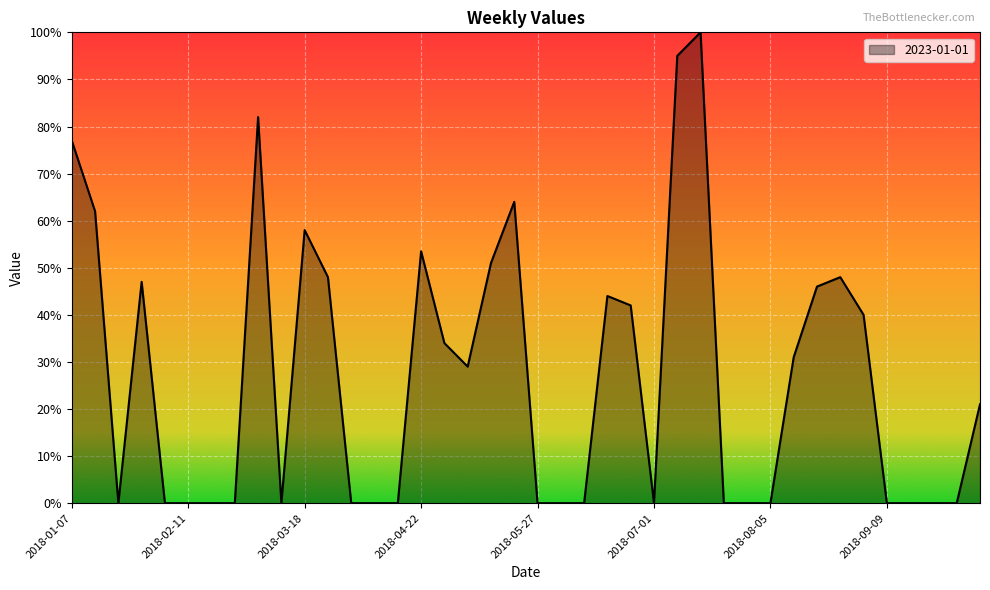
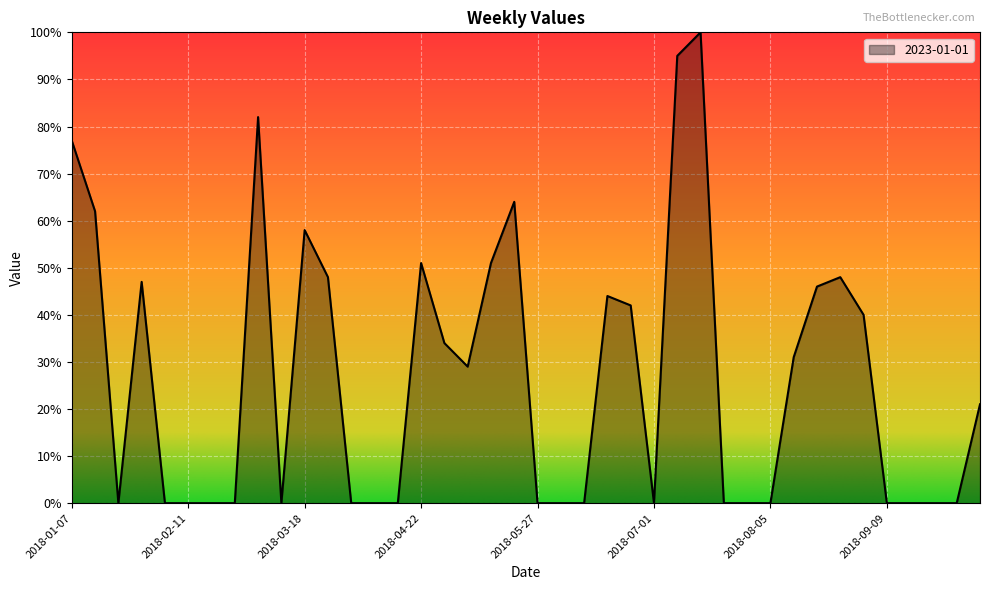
2018-04-22: 54% -> 51%
